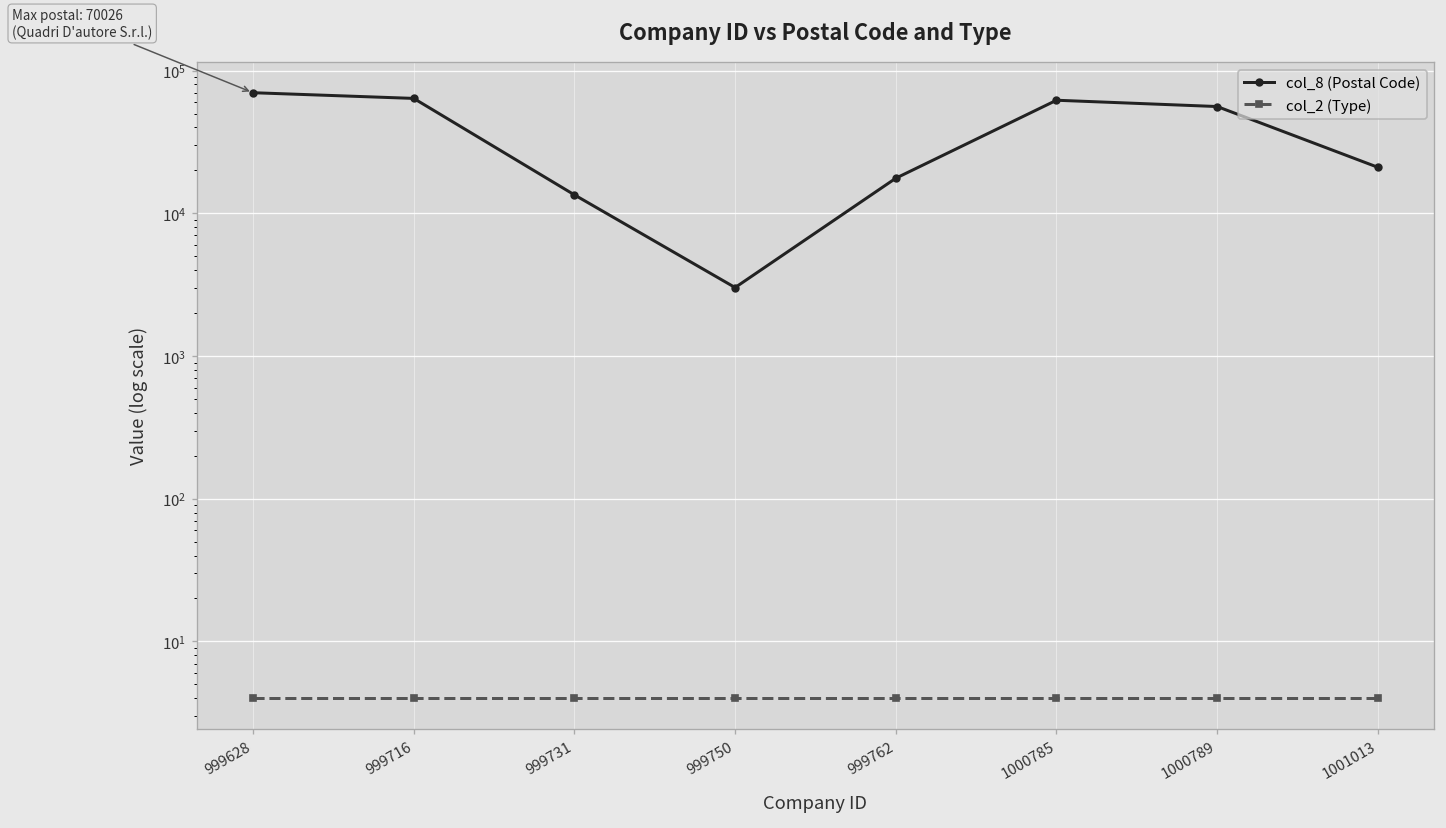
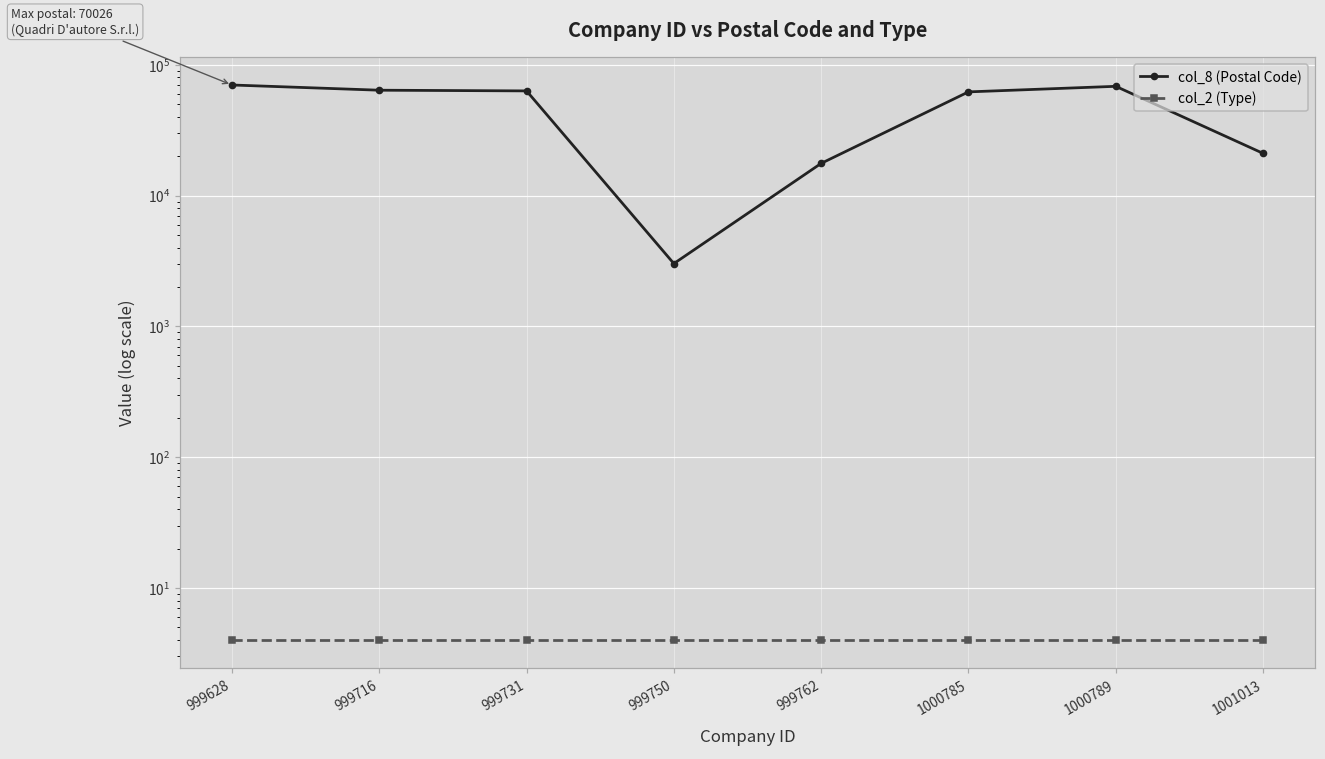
col_8 (Postal Code), 999731: 13000 -> 60000
col_8 (Postal Code), 1000789: 60000 -> 70000
